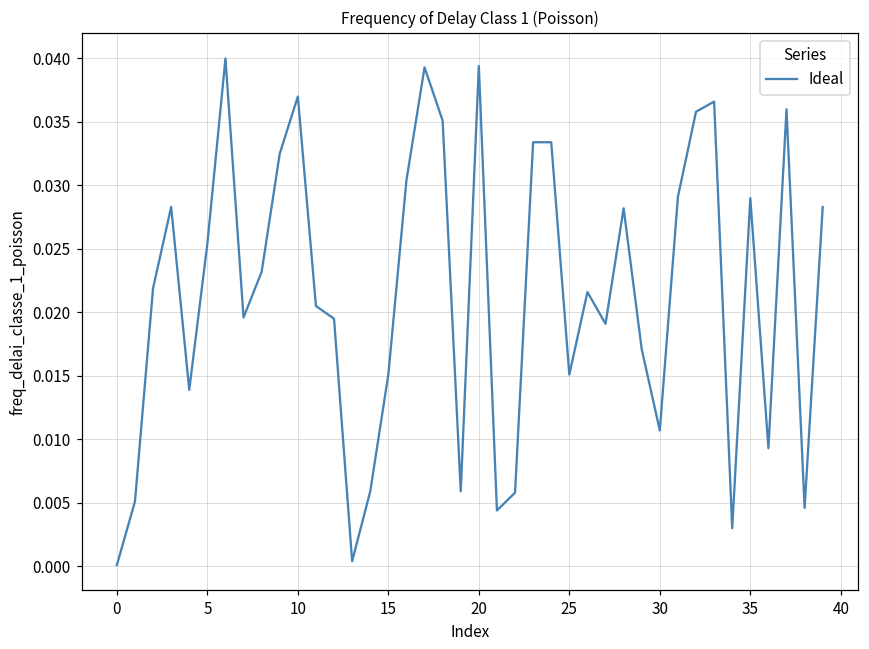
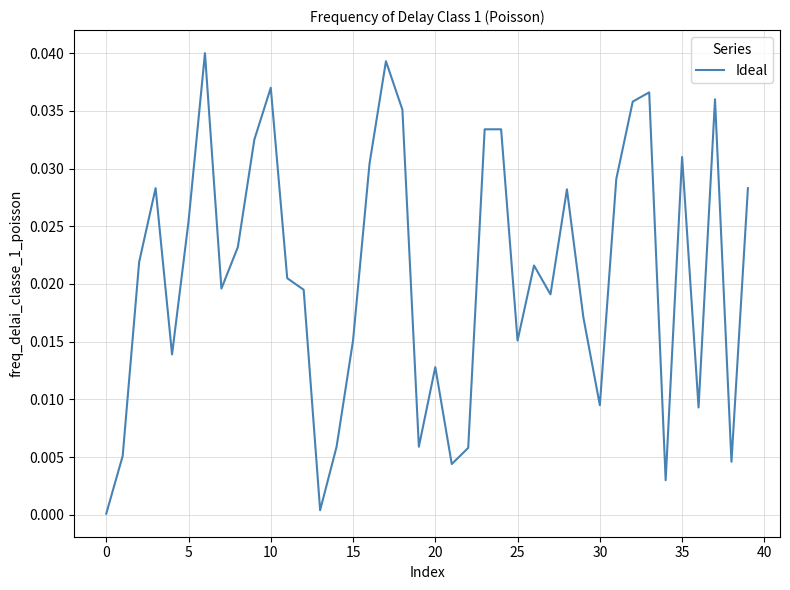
20: 0.0394 -> 0.0128
30: 0.0107 -> 0.0095
35: 0.029 -> 0.031
